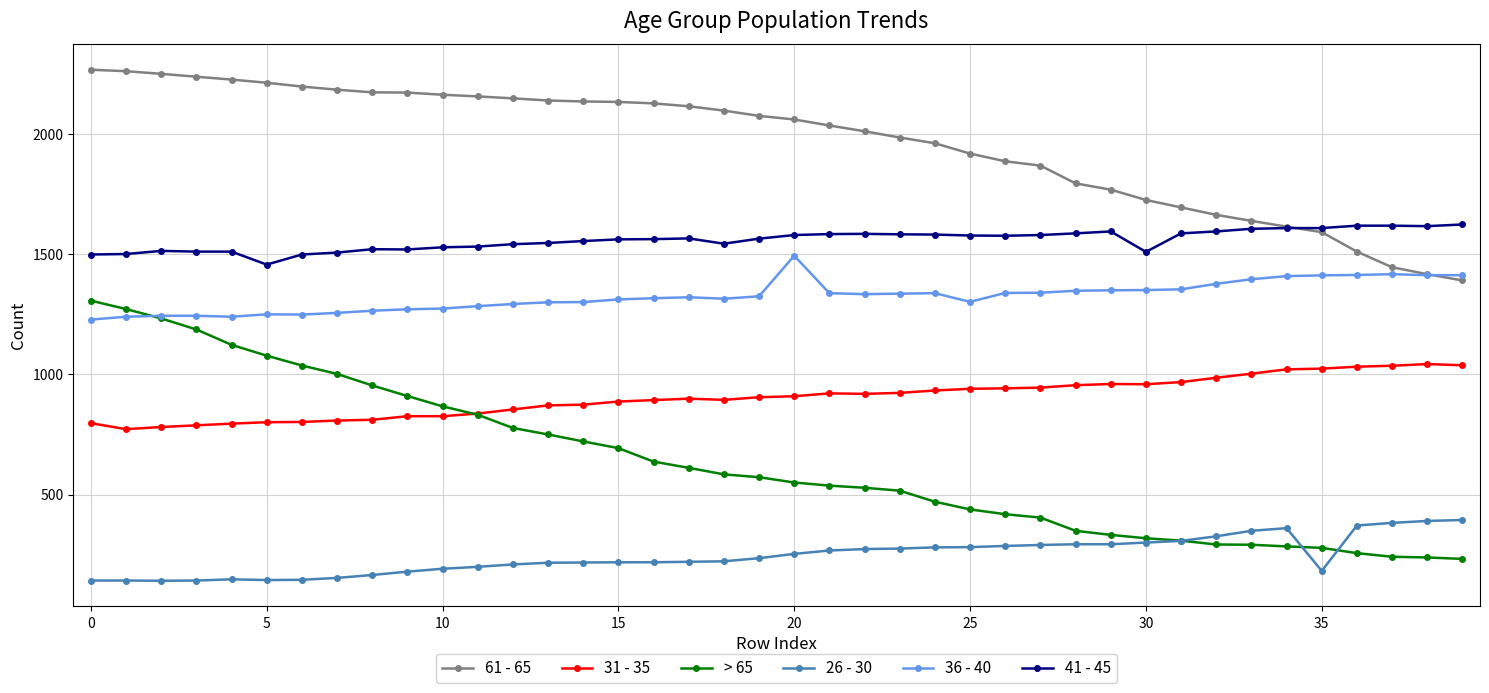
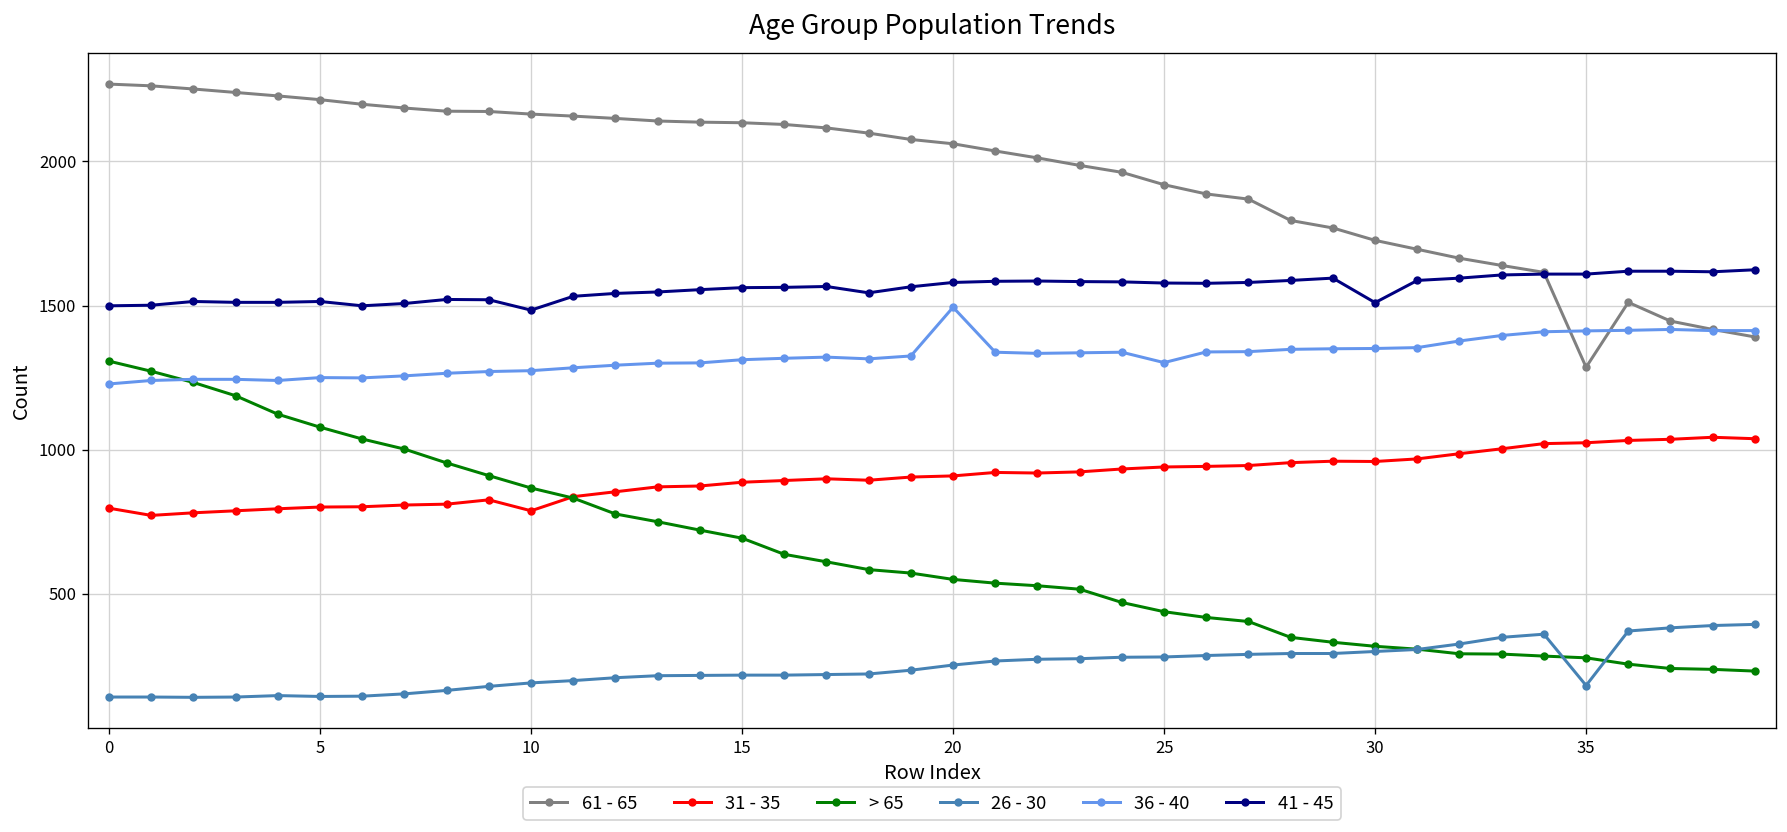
41 - 45, 5: 1460 -> 1510
31 - 35, 10: 830 -> 790
41 - 45, 10: 1530 -> 1480
61 - 65, 35: 1590 -> 1290
